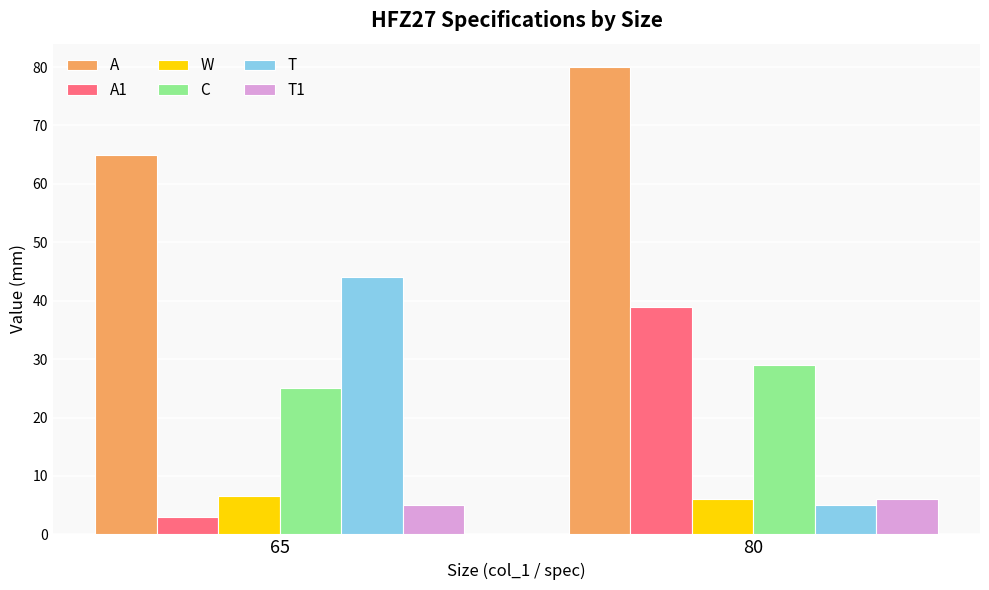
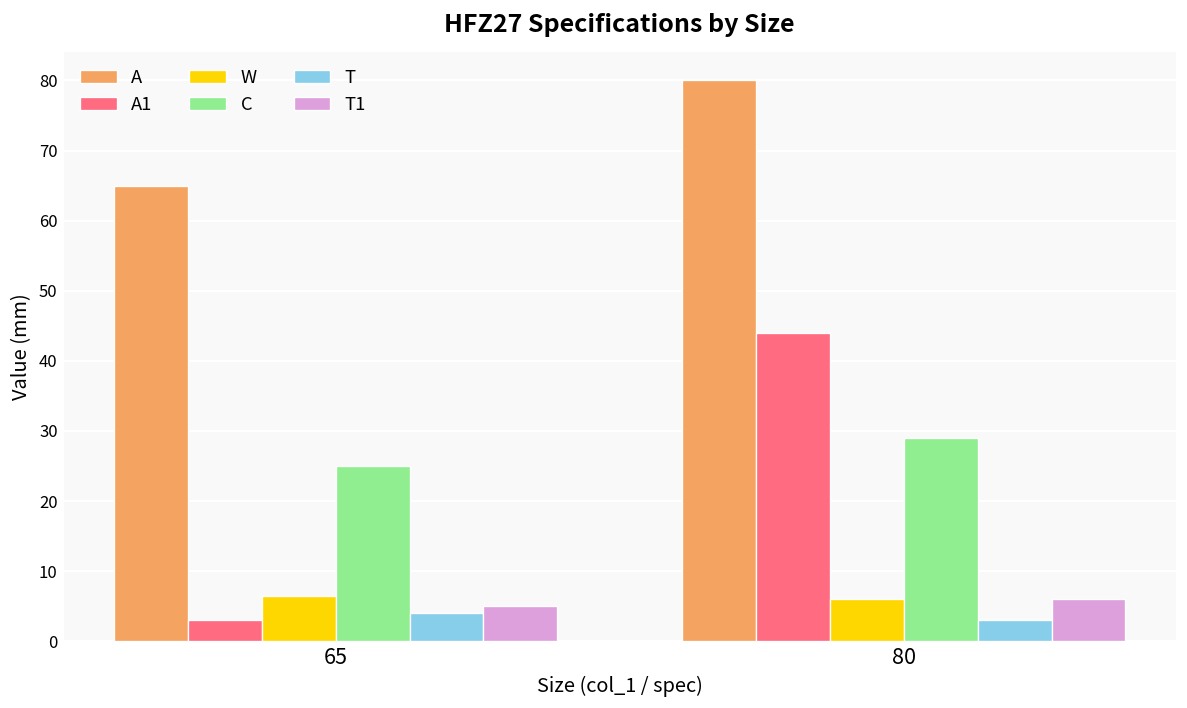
T, 65: 44 -> 4
A1, 80: 39 -> 44
T, 80: 5 -> 3
